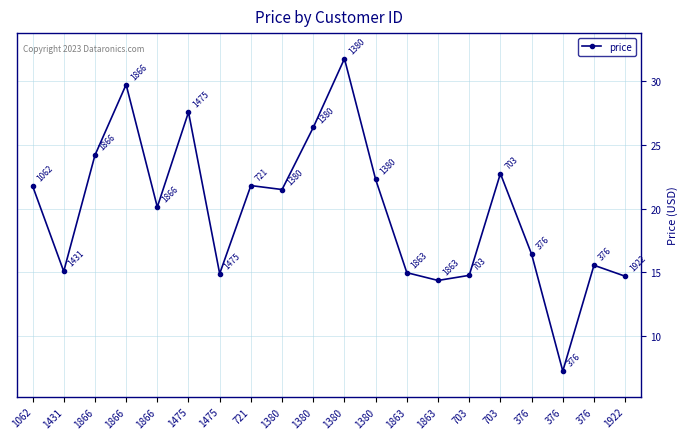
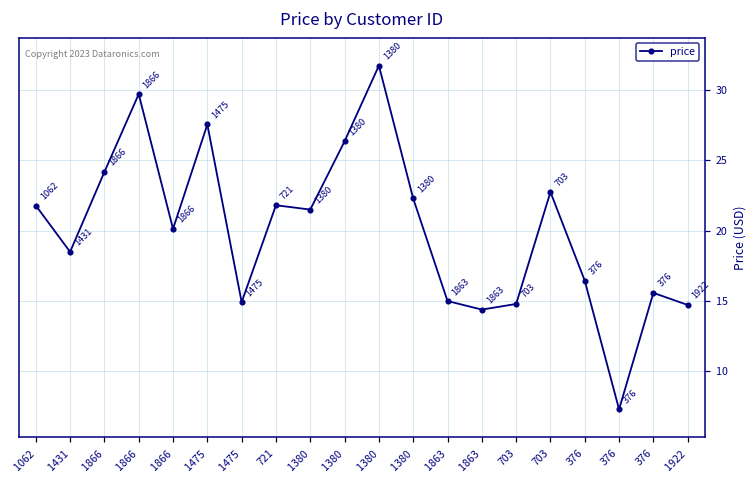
1431: 15.1 -> 18.5
